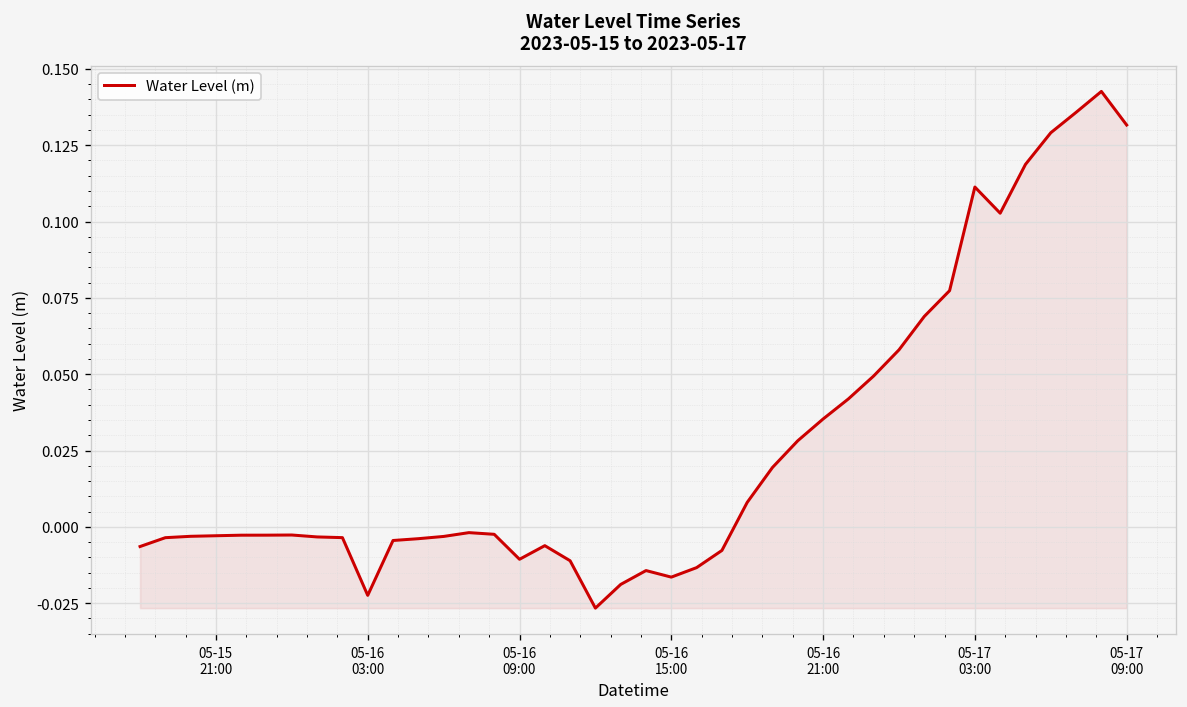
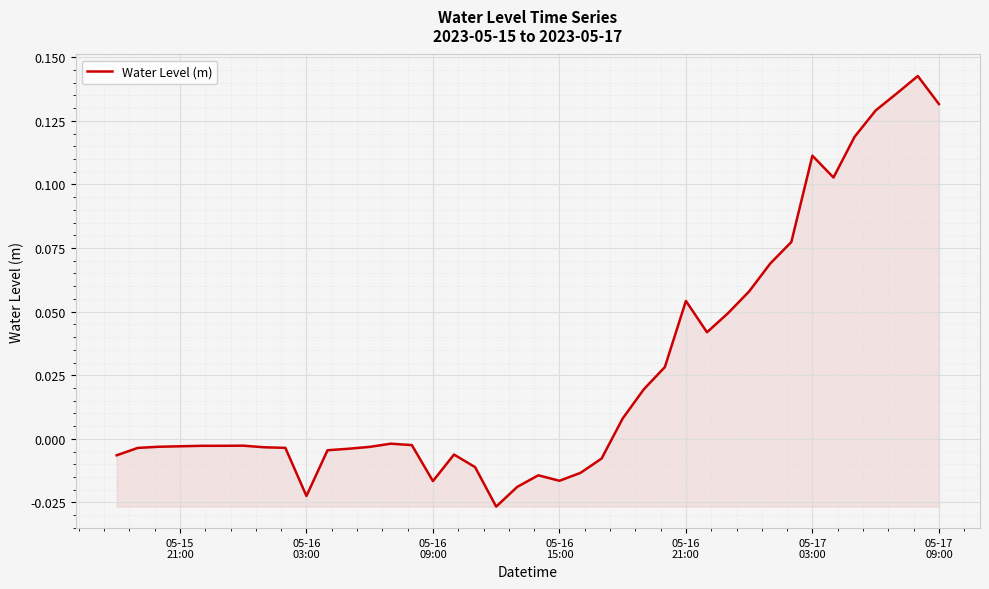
05-16 09:00: -0.011 -> -0.017
05-16 21:00: 0.035 -> 0.054
